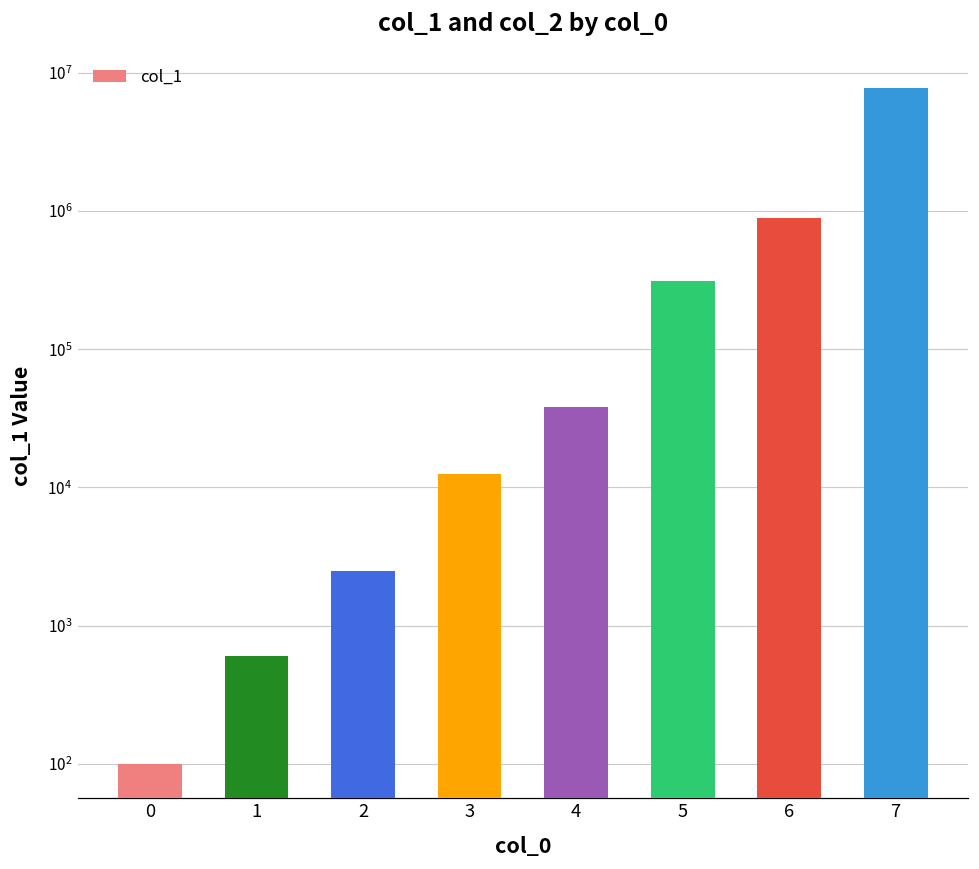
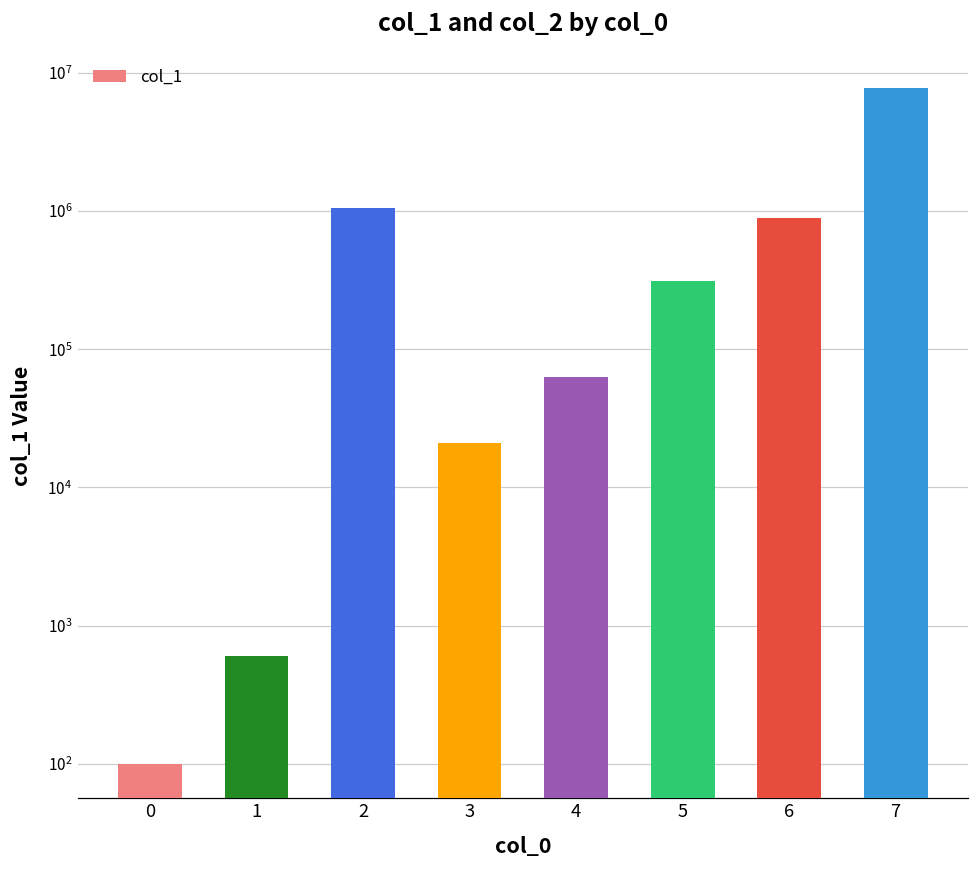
2: 2500 -> 1000000
3: 13000 -> 21000
4: 38000 -> 60000
